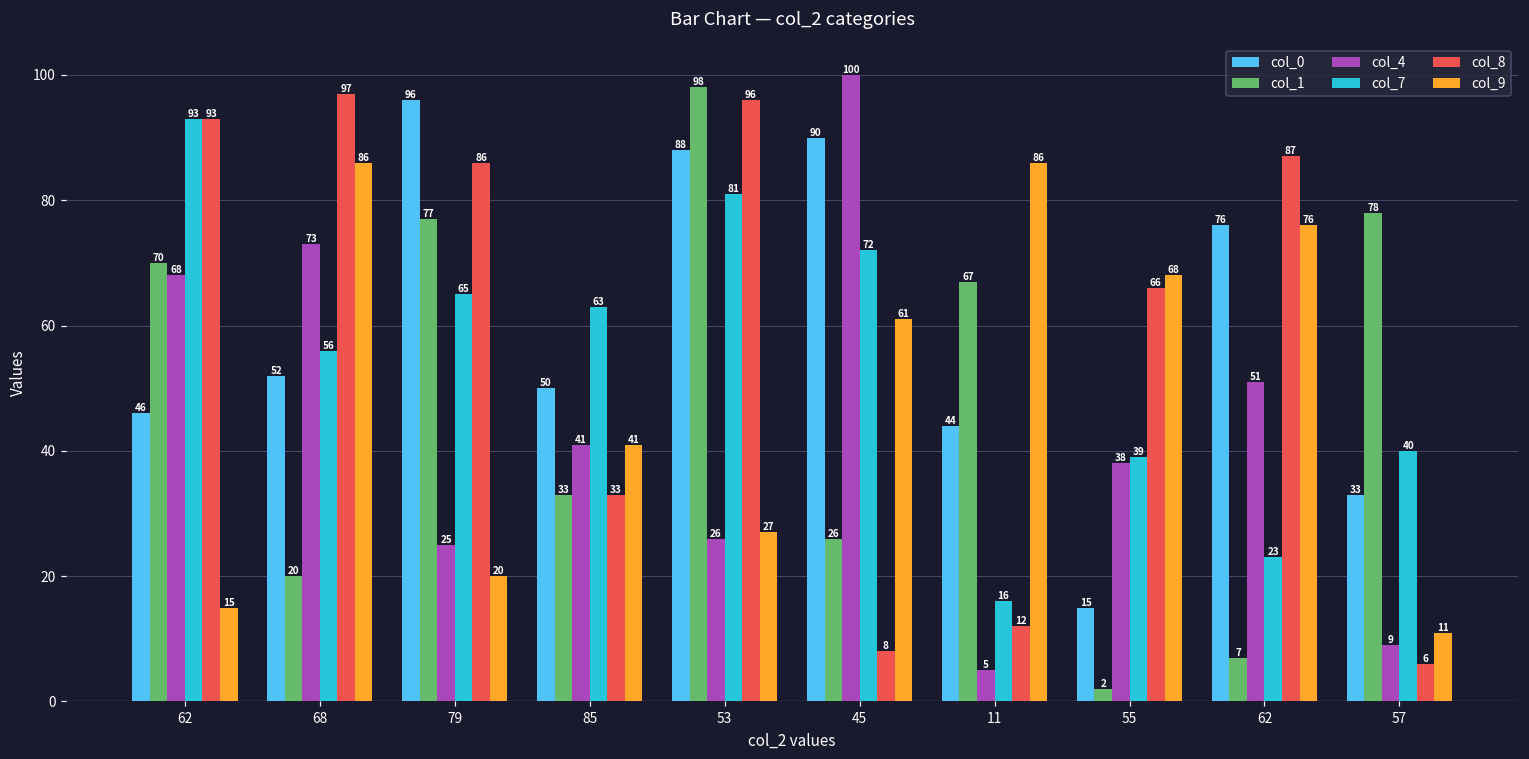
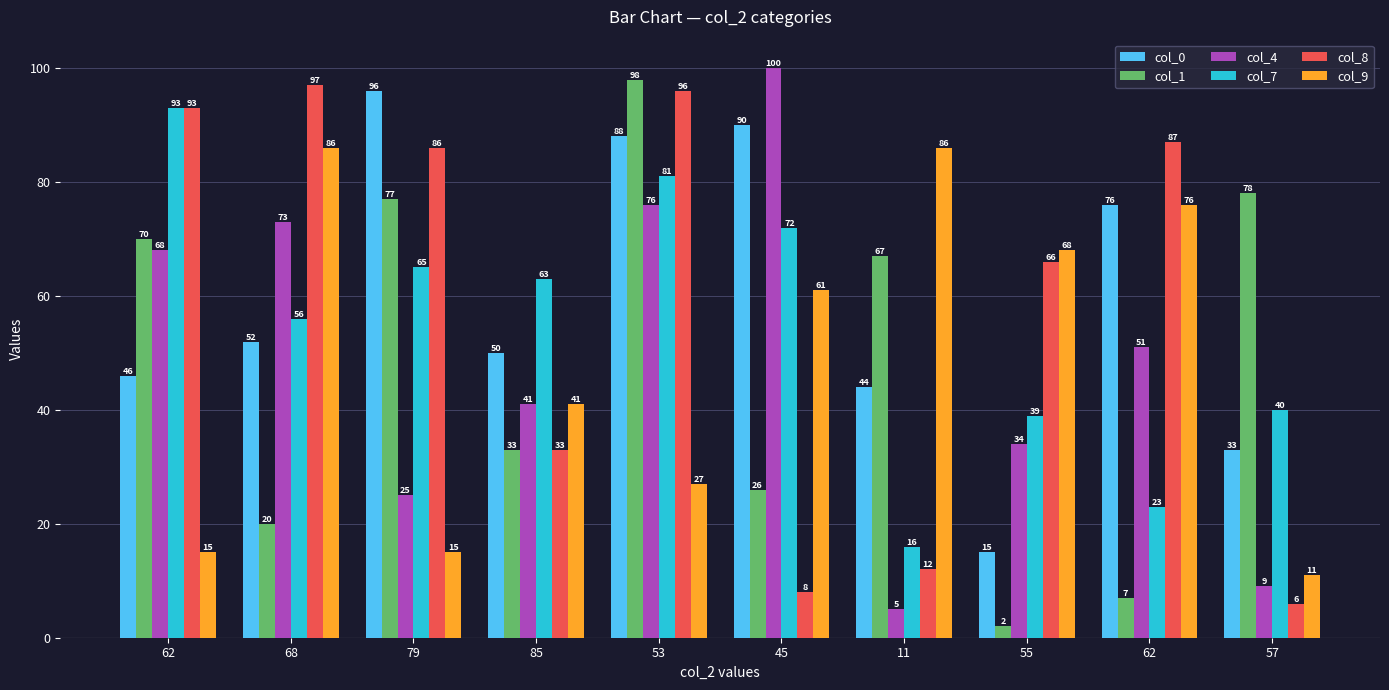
col_9, 79: 20 -> 15
col_4, 53: 26 -> 76
col_4, 55: 38 -> 34
